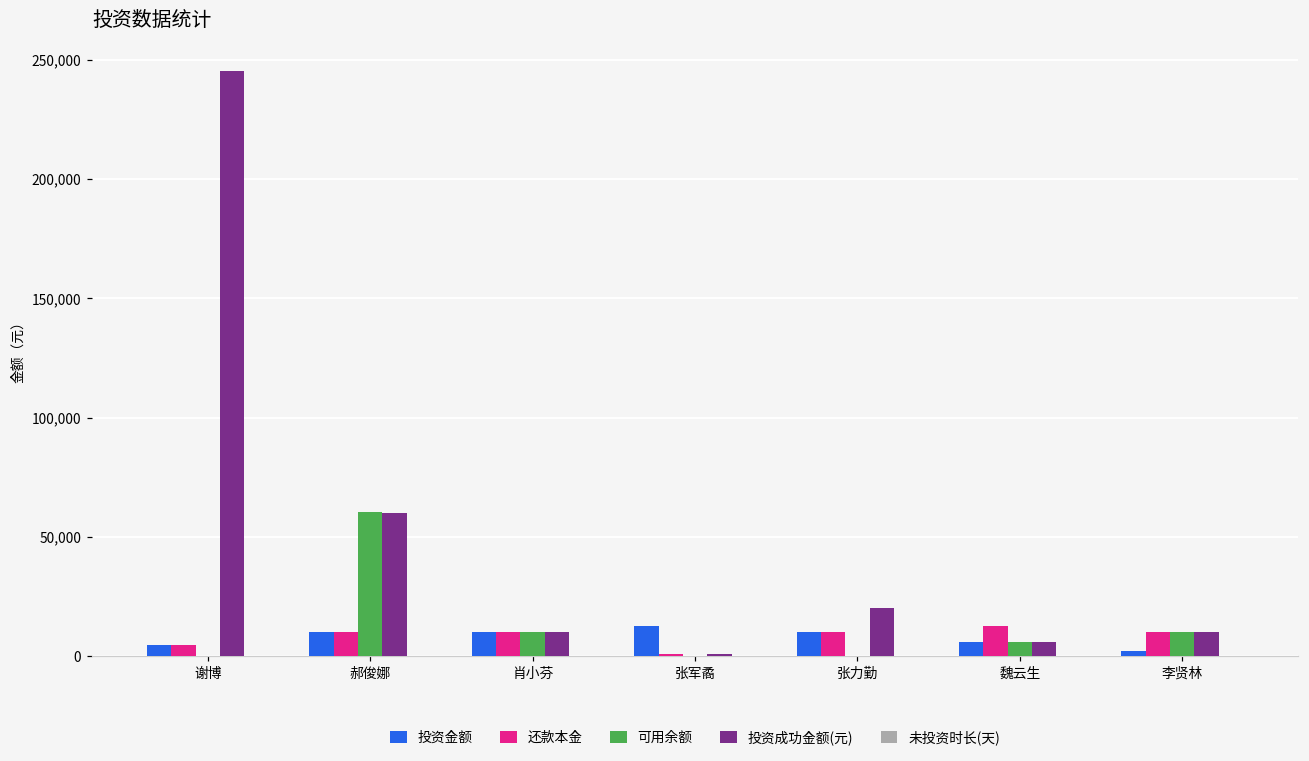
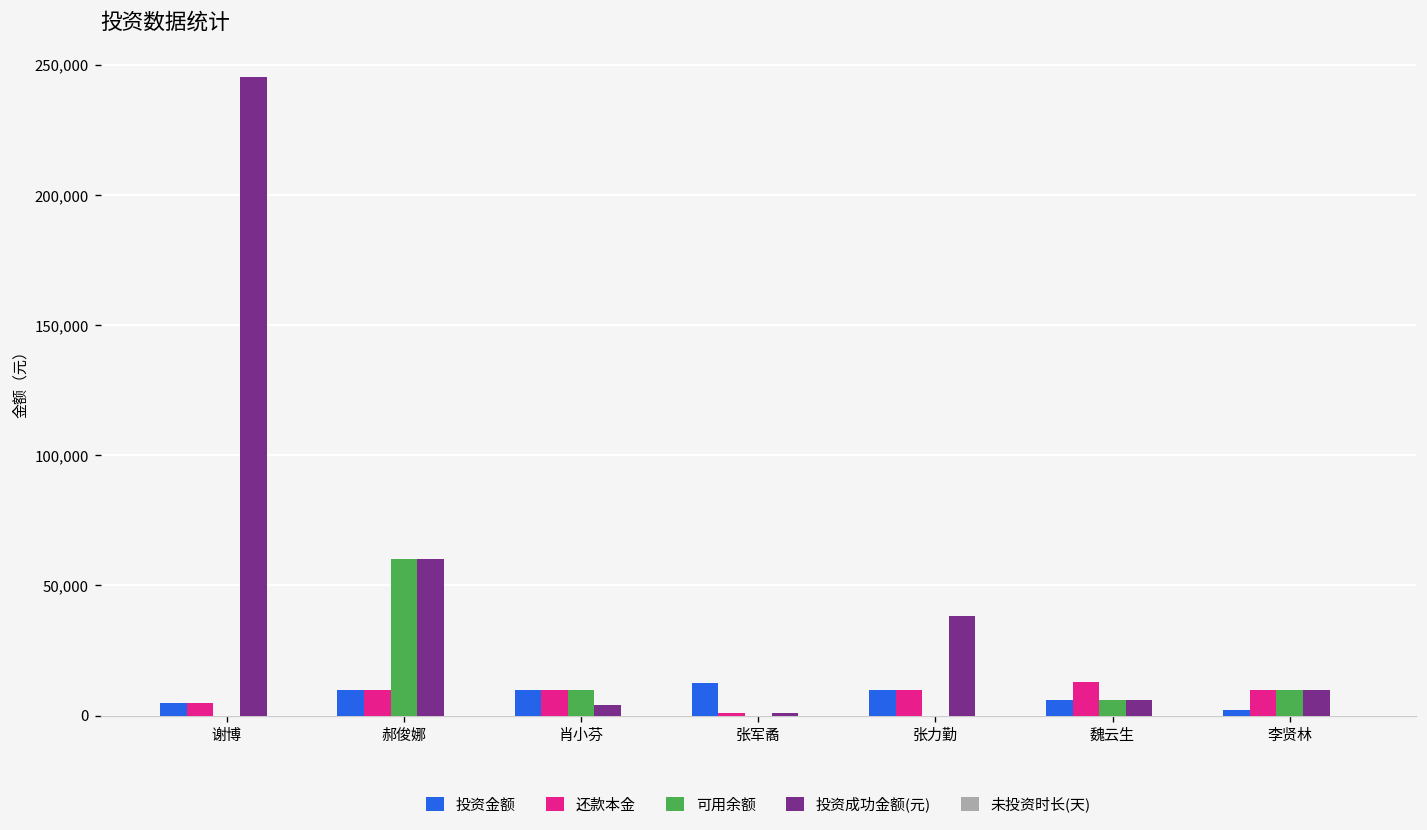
投资成功金额(元), 肖小芬: 10,000 -> 4,000
投资成功金额(元), 张力勤: 20,000 -> 38,000
